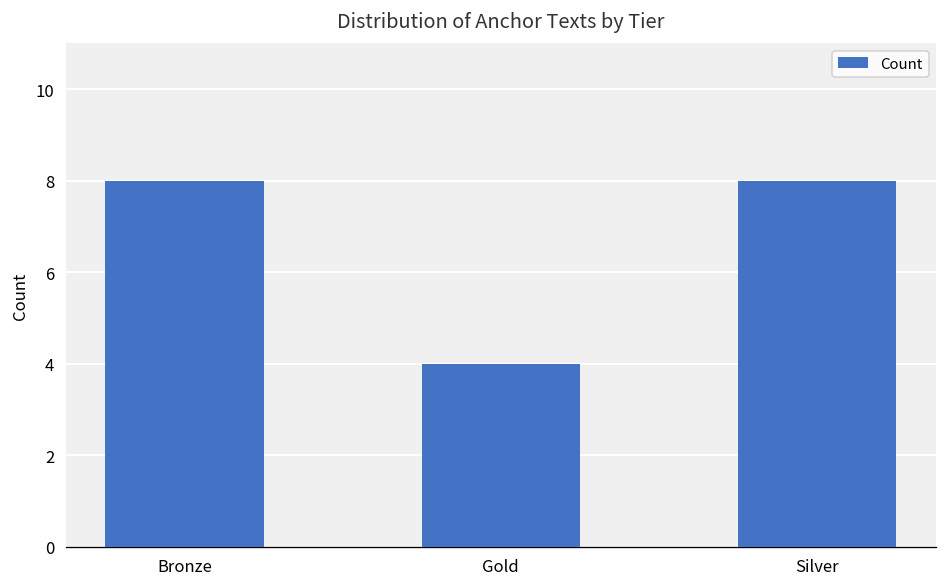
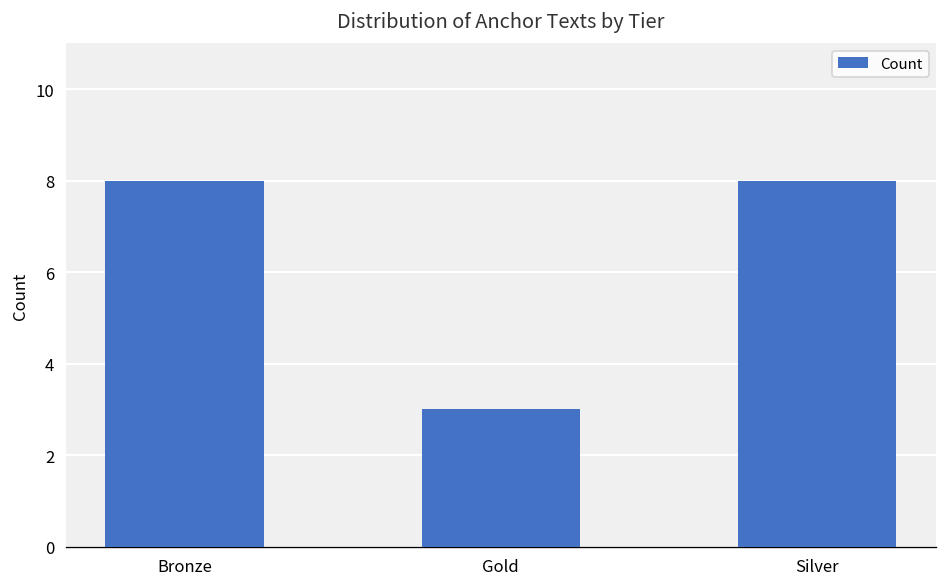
Gold: 4 -> 3
